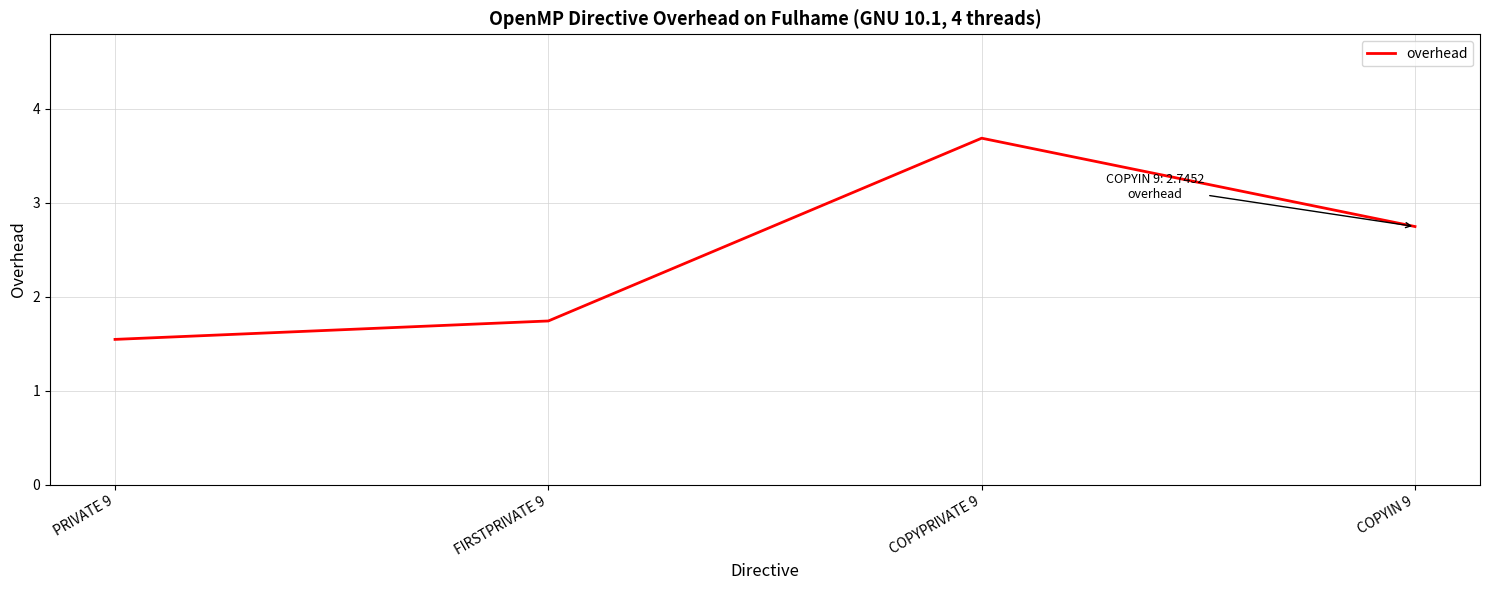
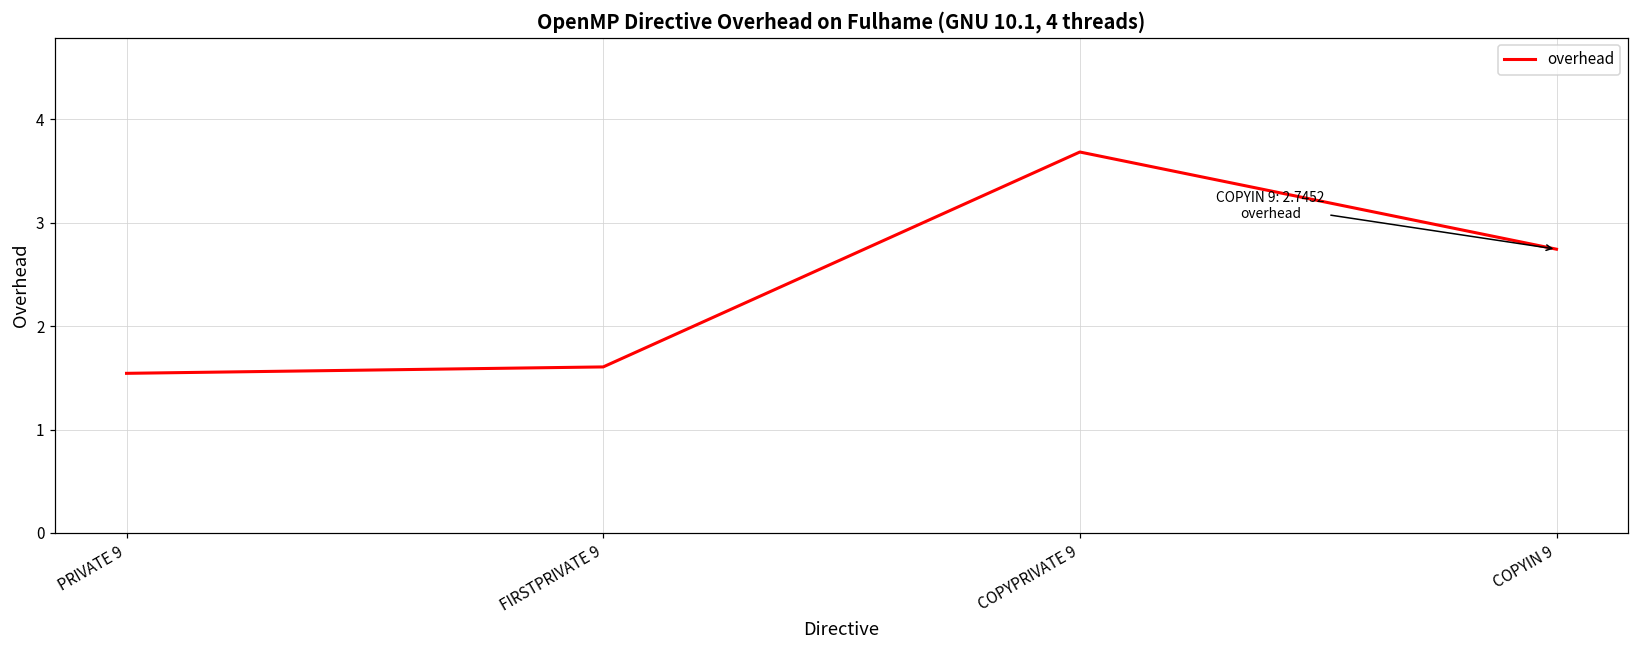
FIRSTPRIVATE 9: 1.7 -> 1.6
